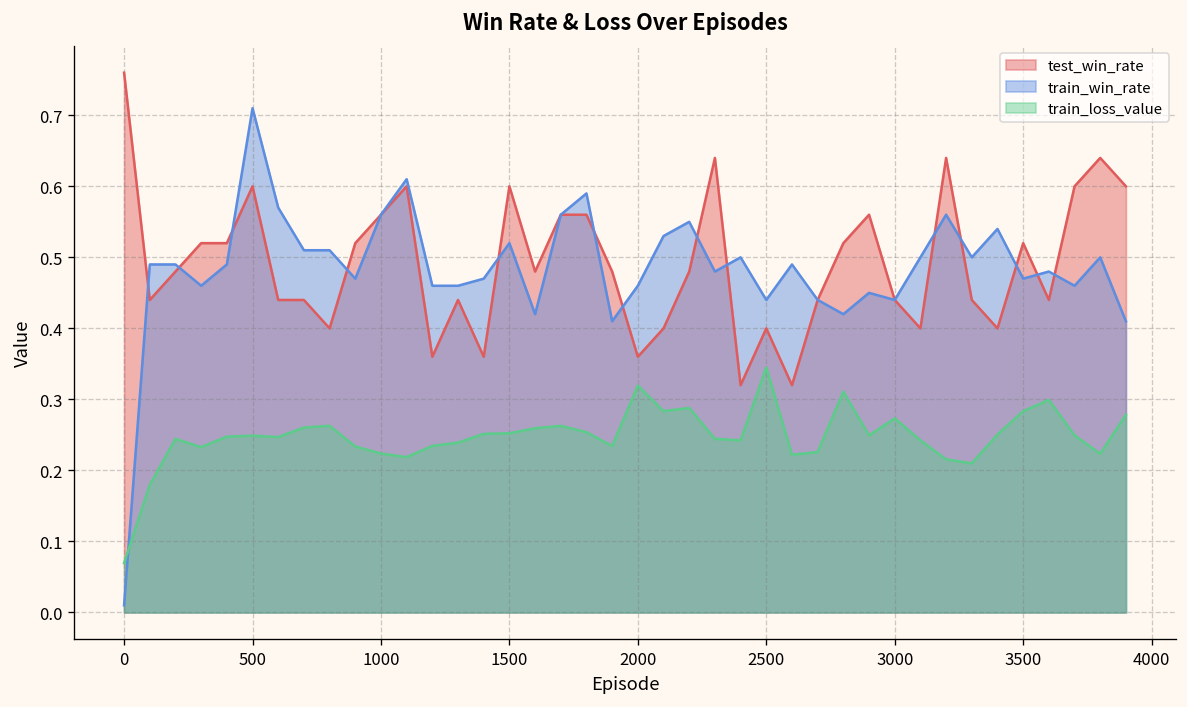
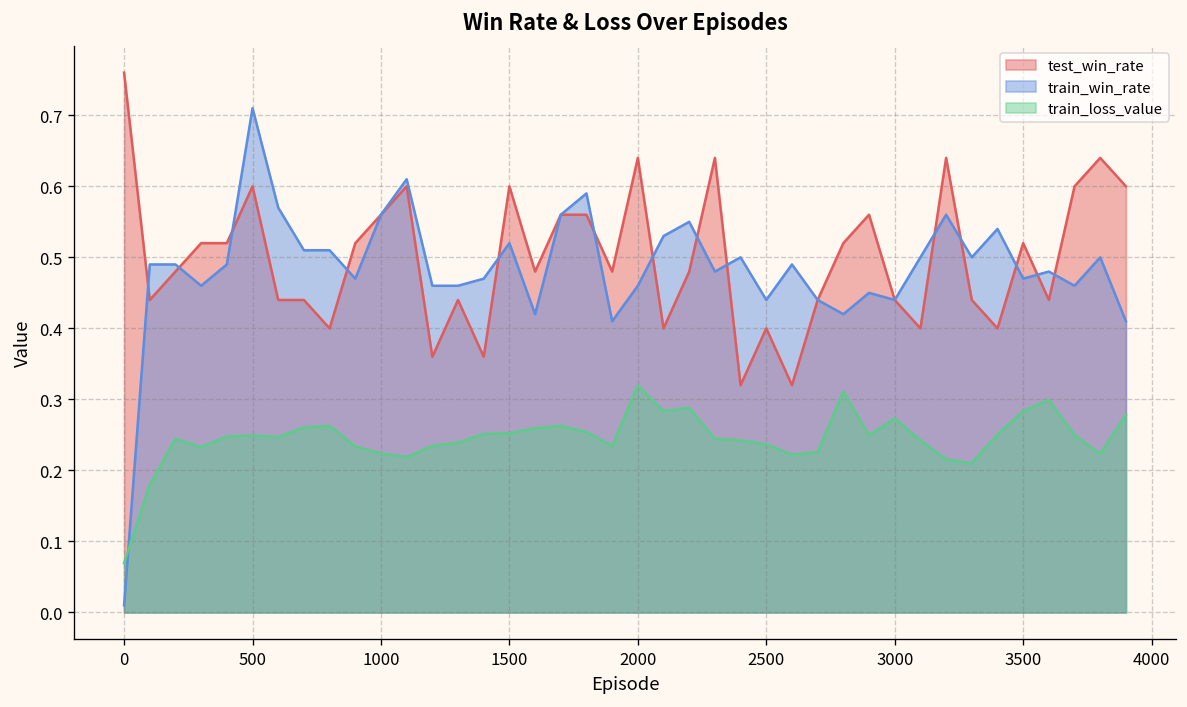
test_win_rate, 2000: 0.36 -> 0.64
train_loss_value, 2500: 0.34 -> 0.24
